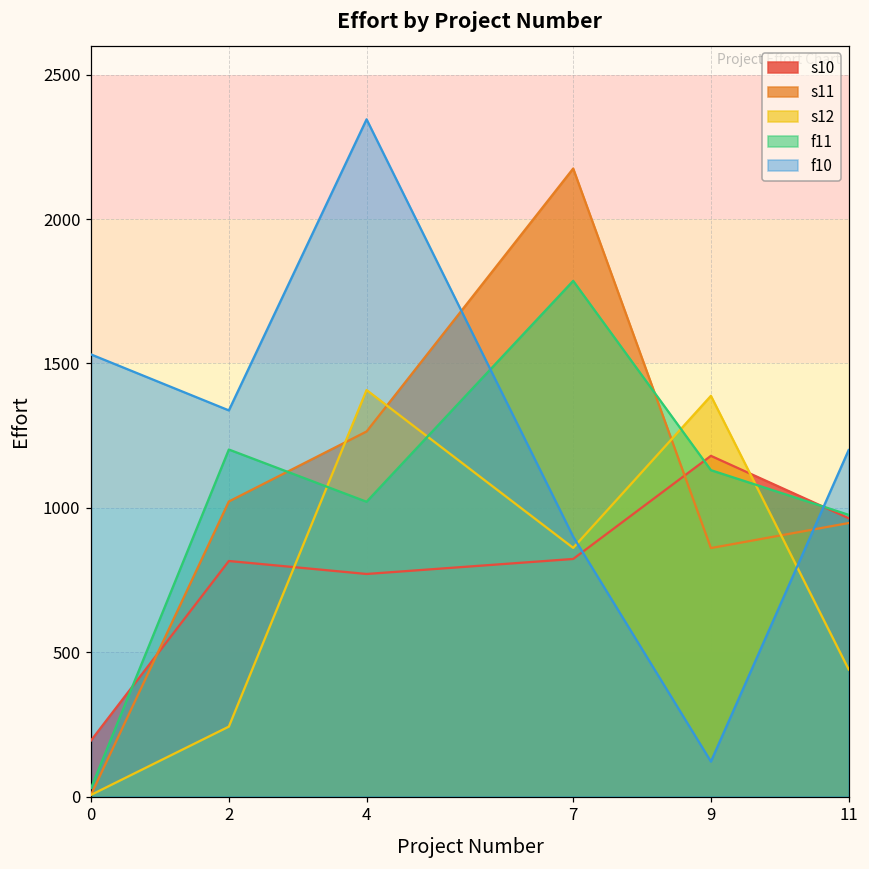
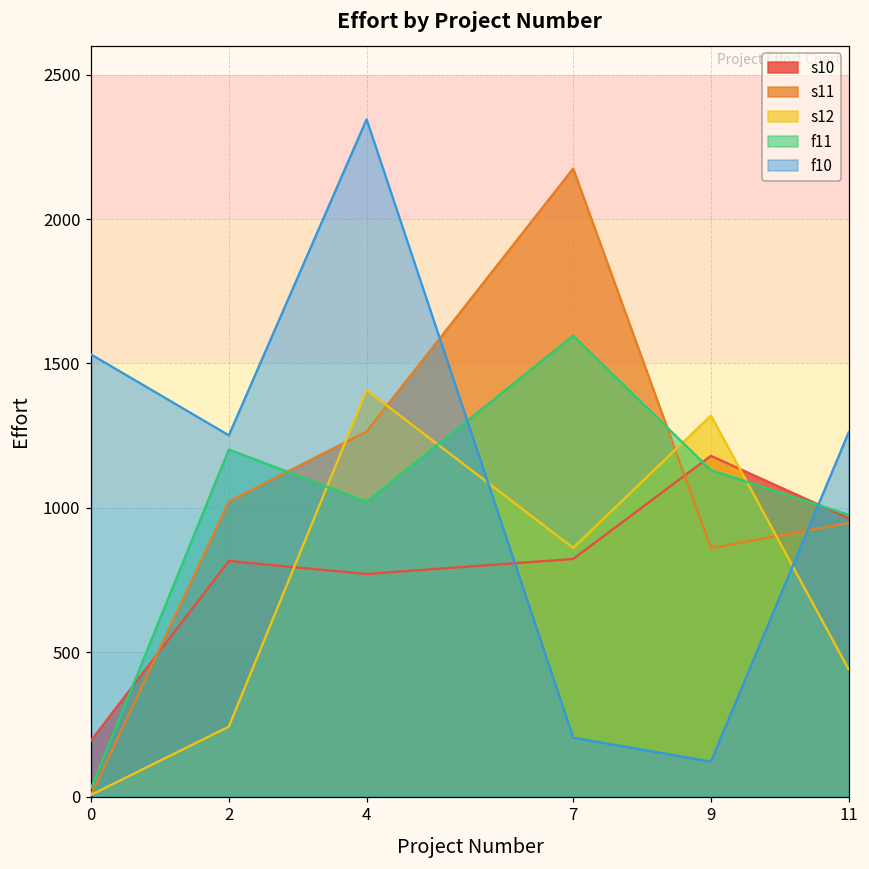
f10, 2: 1340 -> 1250
f11, 7: 1790 -> 1600
f10, 7: 900 -> 200
s12, 9: 1390 -> 1320
f10, 11: 1200 -> 1260
